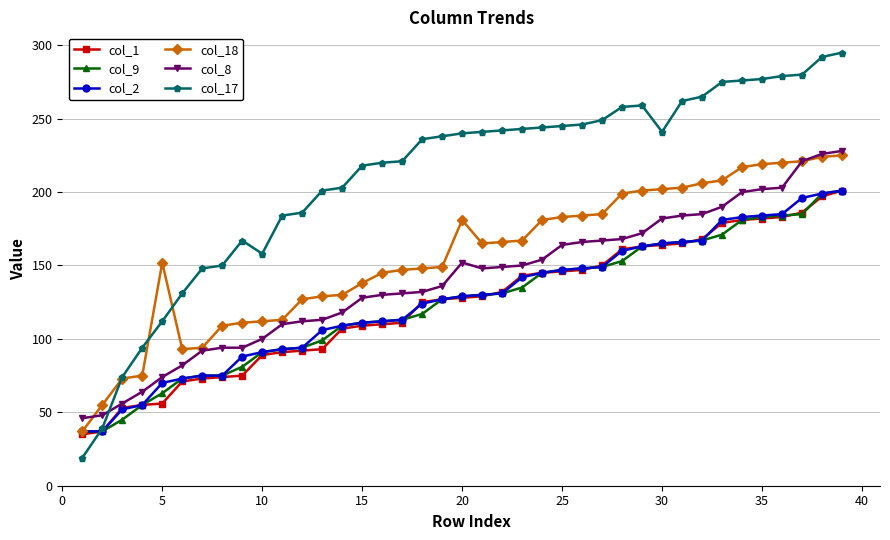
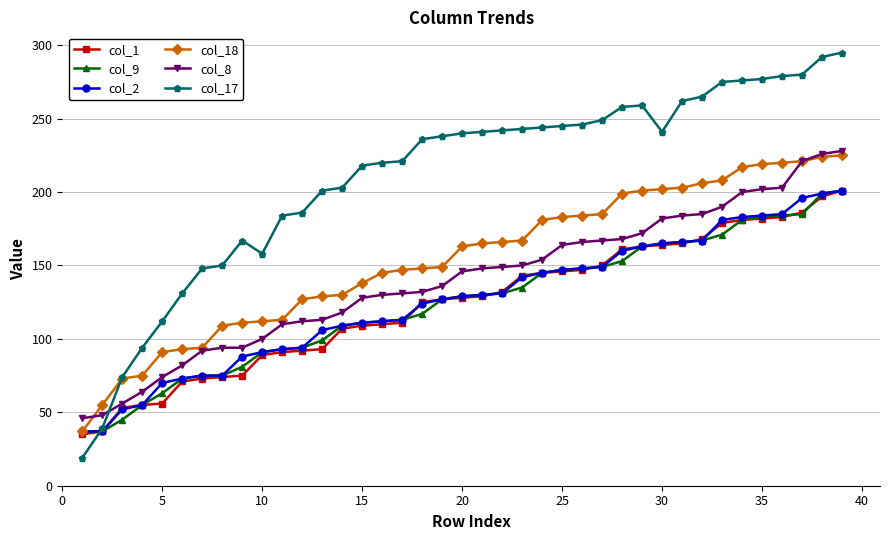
col_18, 5: 152 -> 91
col_18, 20: 181 -> 163
col_8, 20: 152 -> 146
